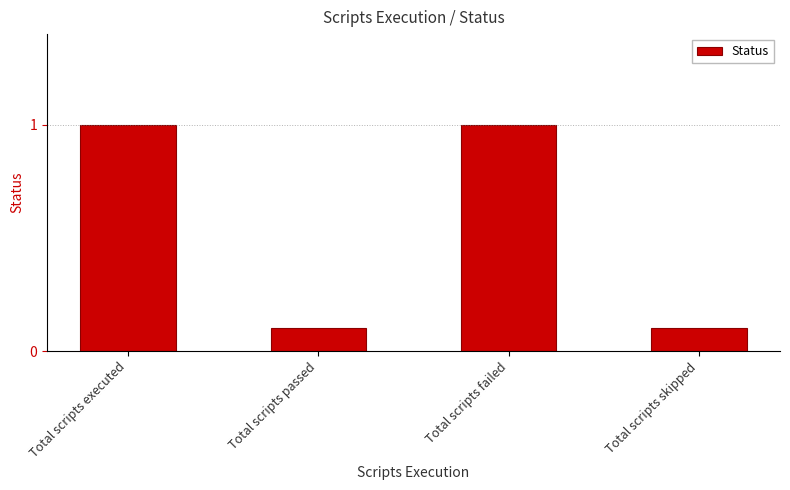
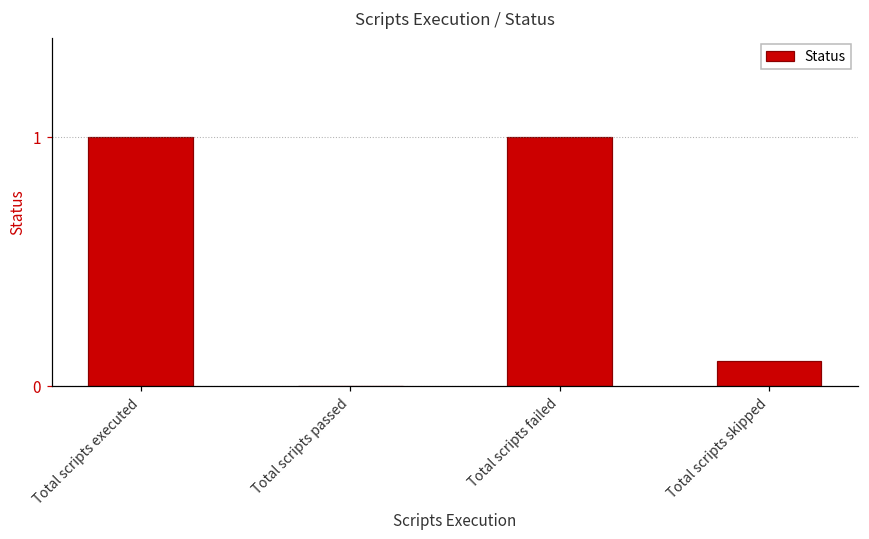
Total scripts passed: 0.1 -> 0.0
